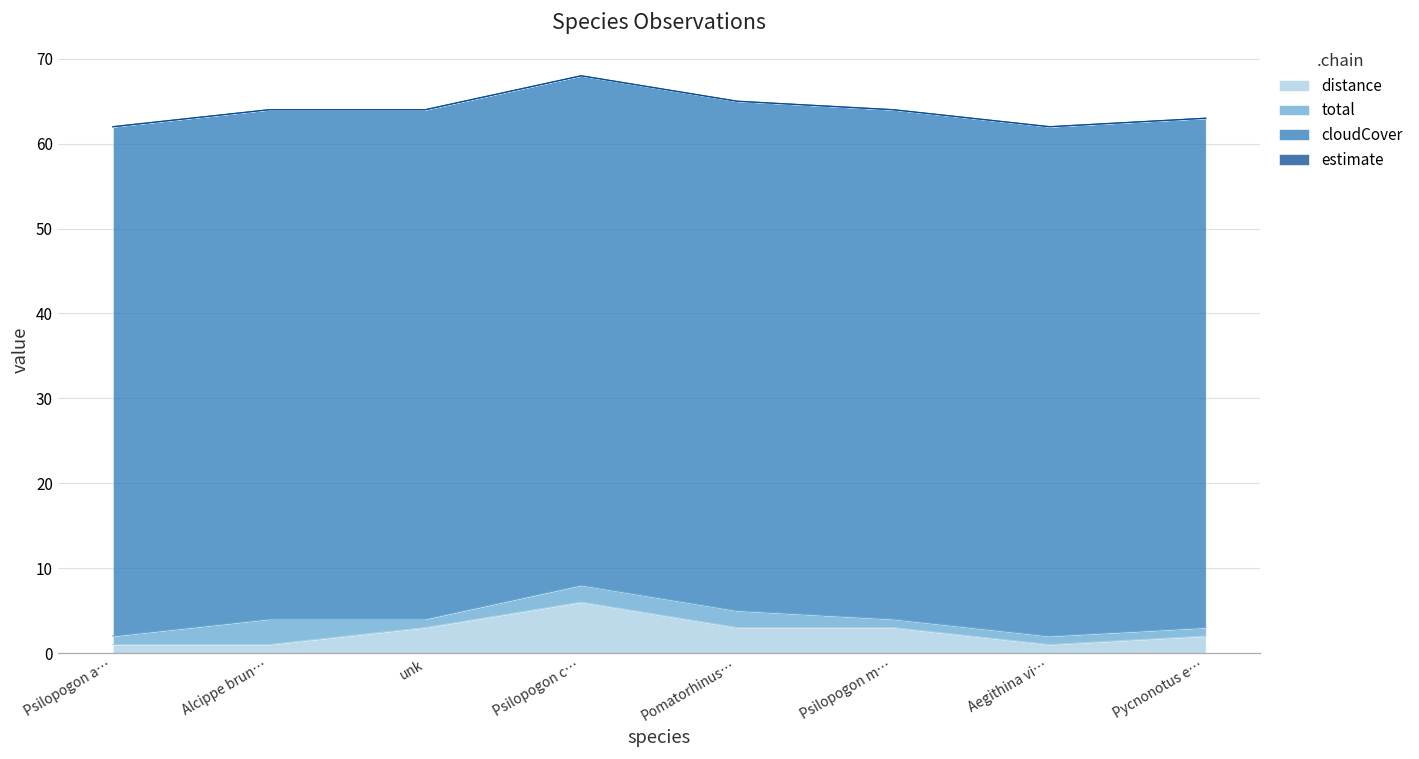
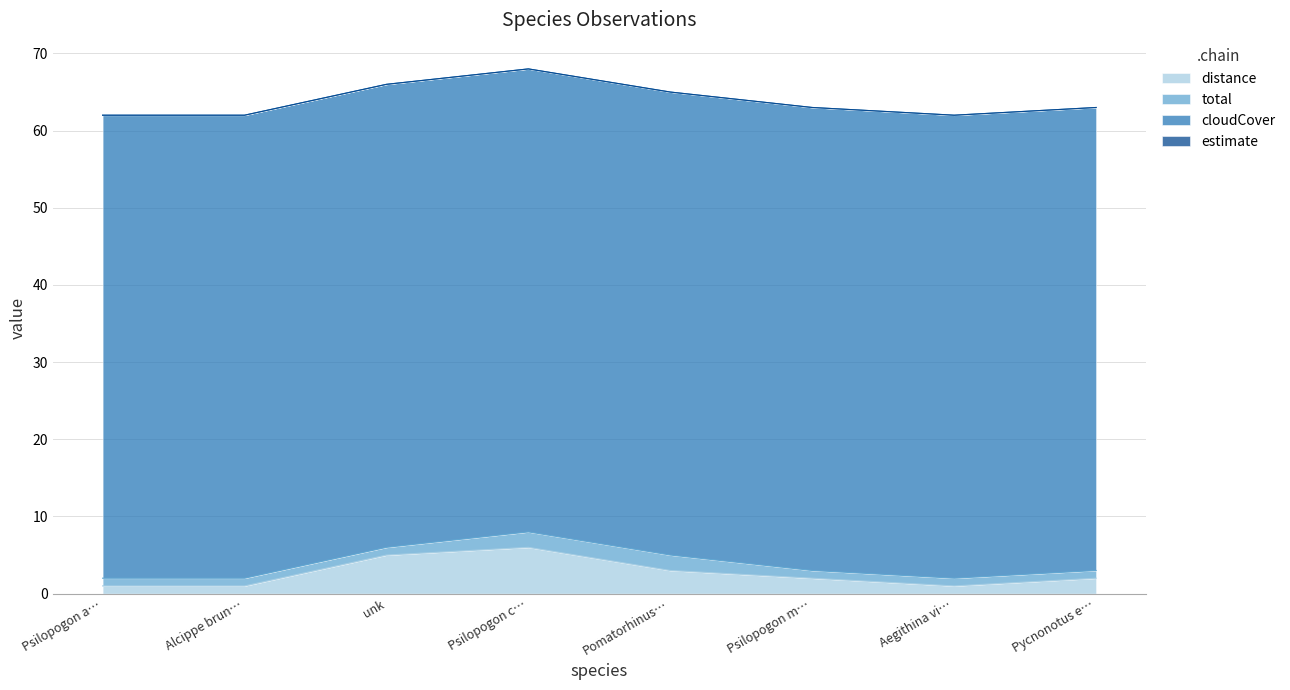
total, Alcippe brun…: 3 -> 1
distance, unk: 3 -> 5
distance, Psilopogon m…: 3 -> 2
